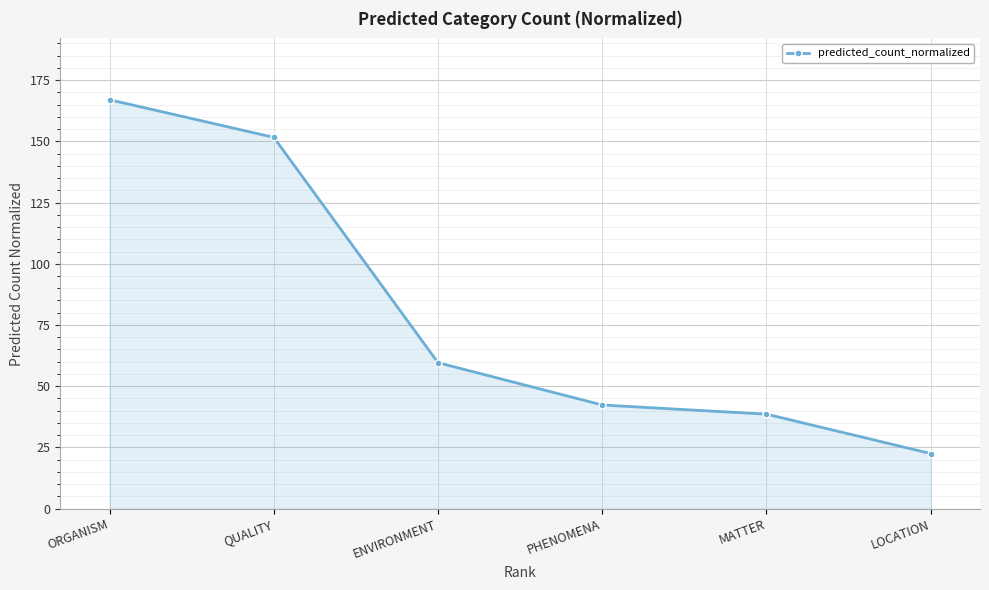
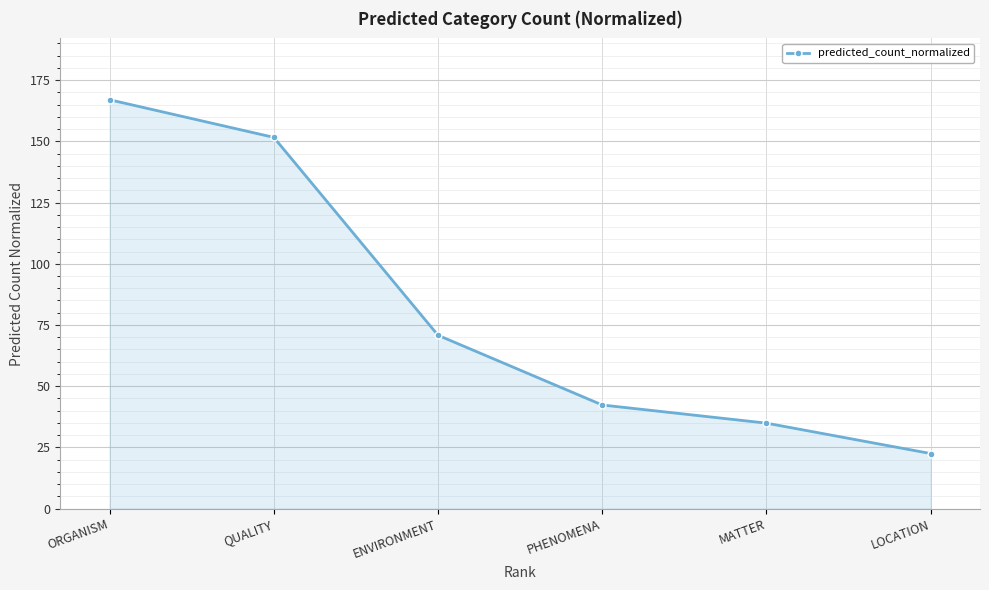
ENVIRONMENT: 60 -> 71
MATTER: 39 -> 35
